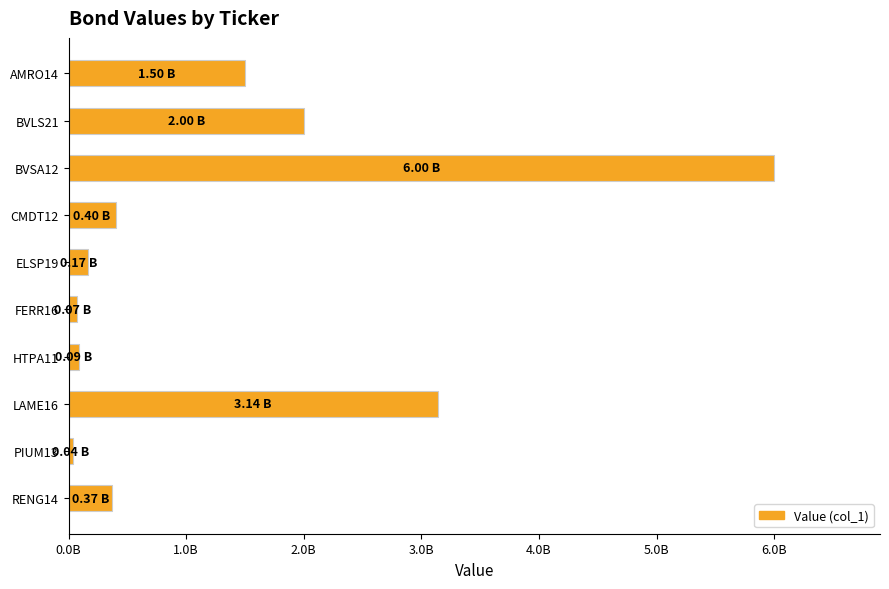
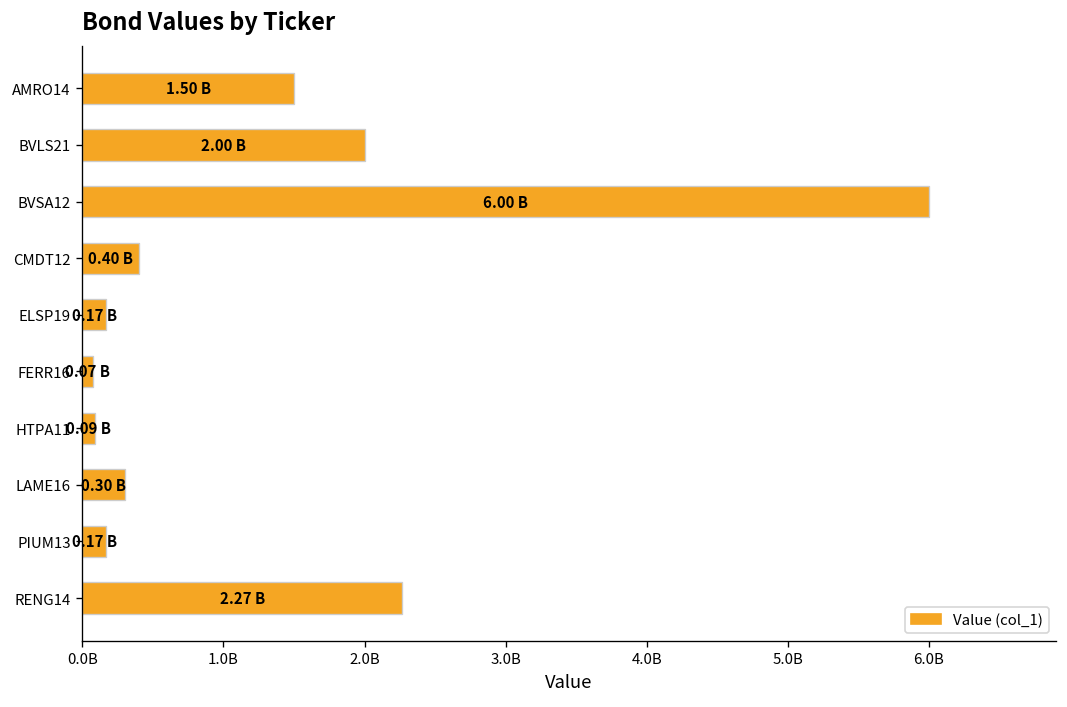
LAME16: 3.14 -> 0.30
PIUM13: 0.04 -> 0.17
RENG14: 0.37 -> 2.27
